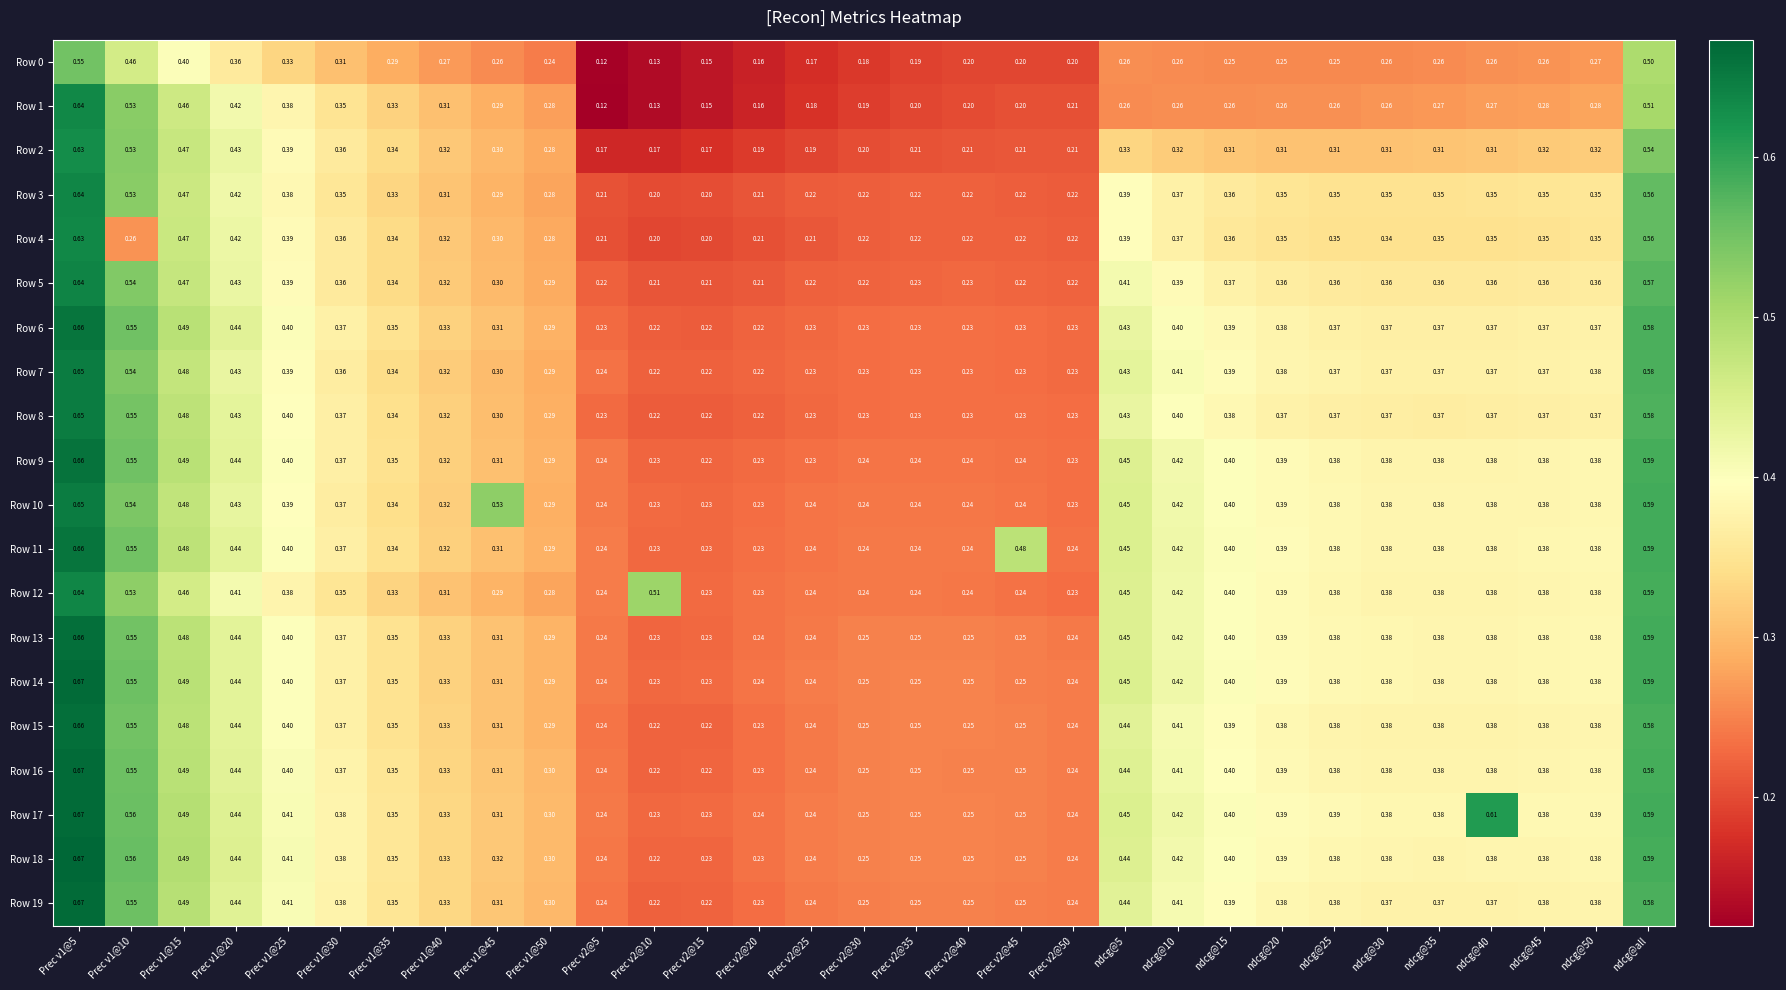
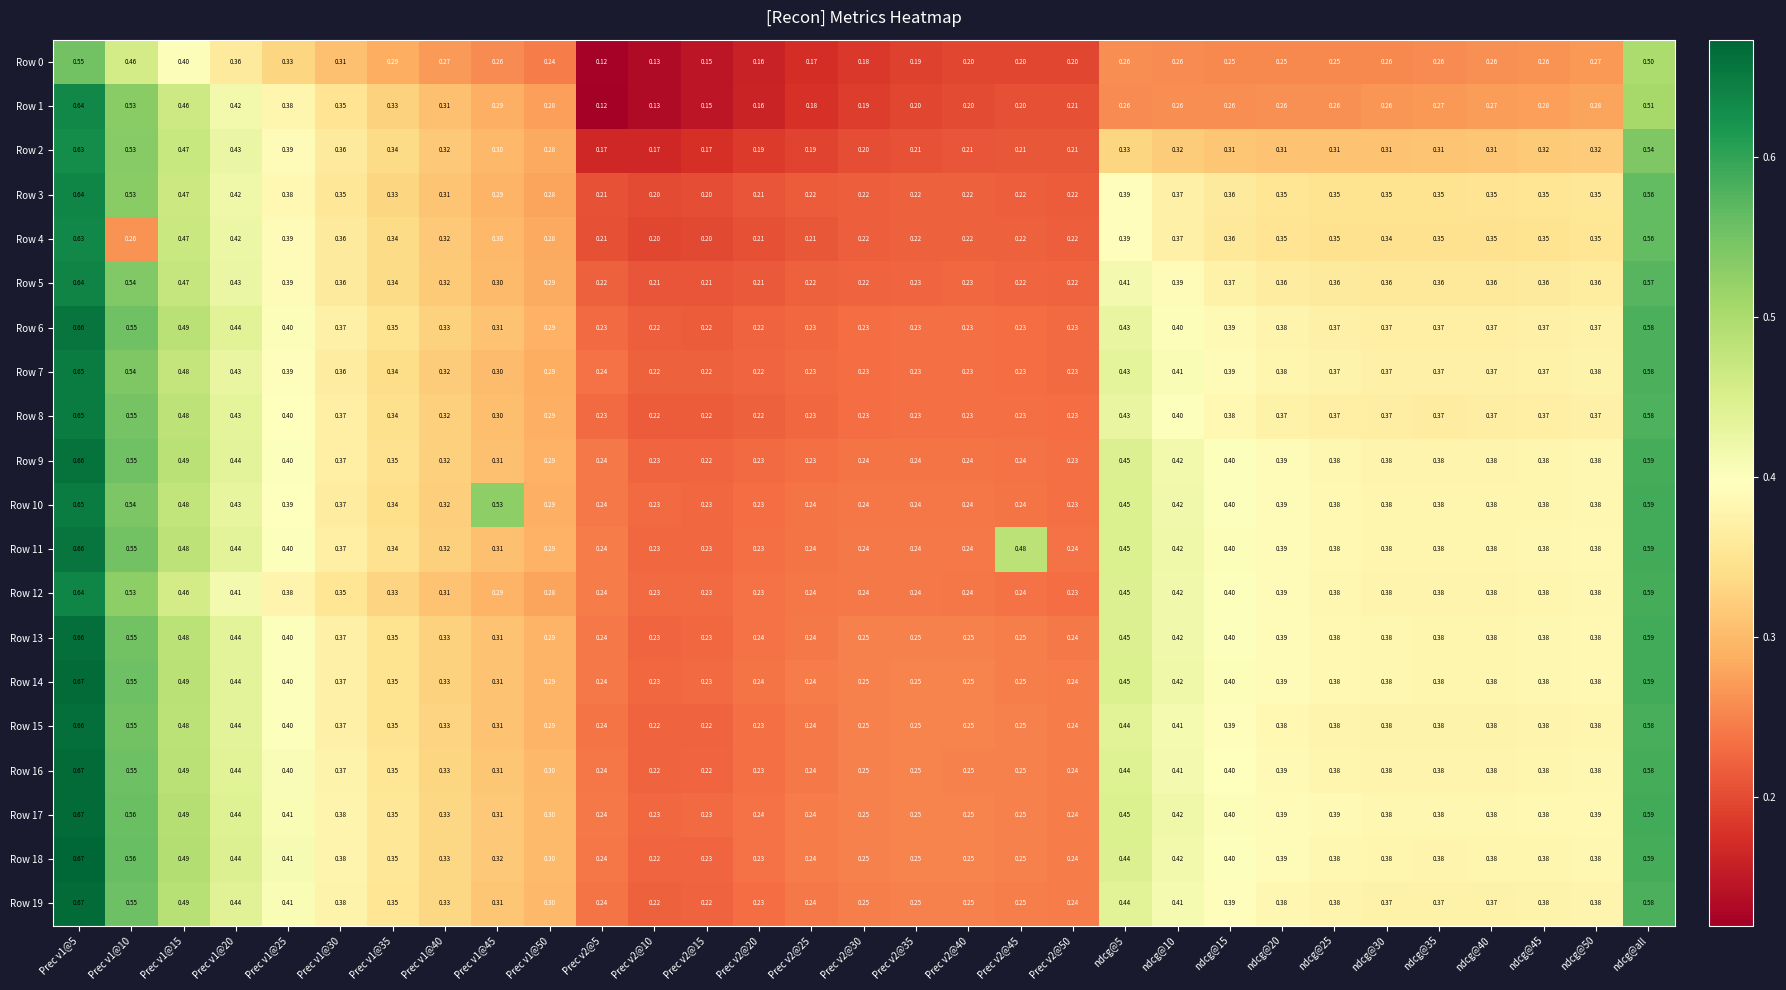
Row 12, Prec v2@10: 0.51 -> 0.23
Row 17, ndcg@40: 0.61 -> 0.38
